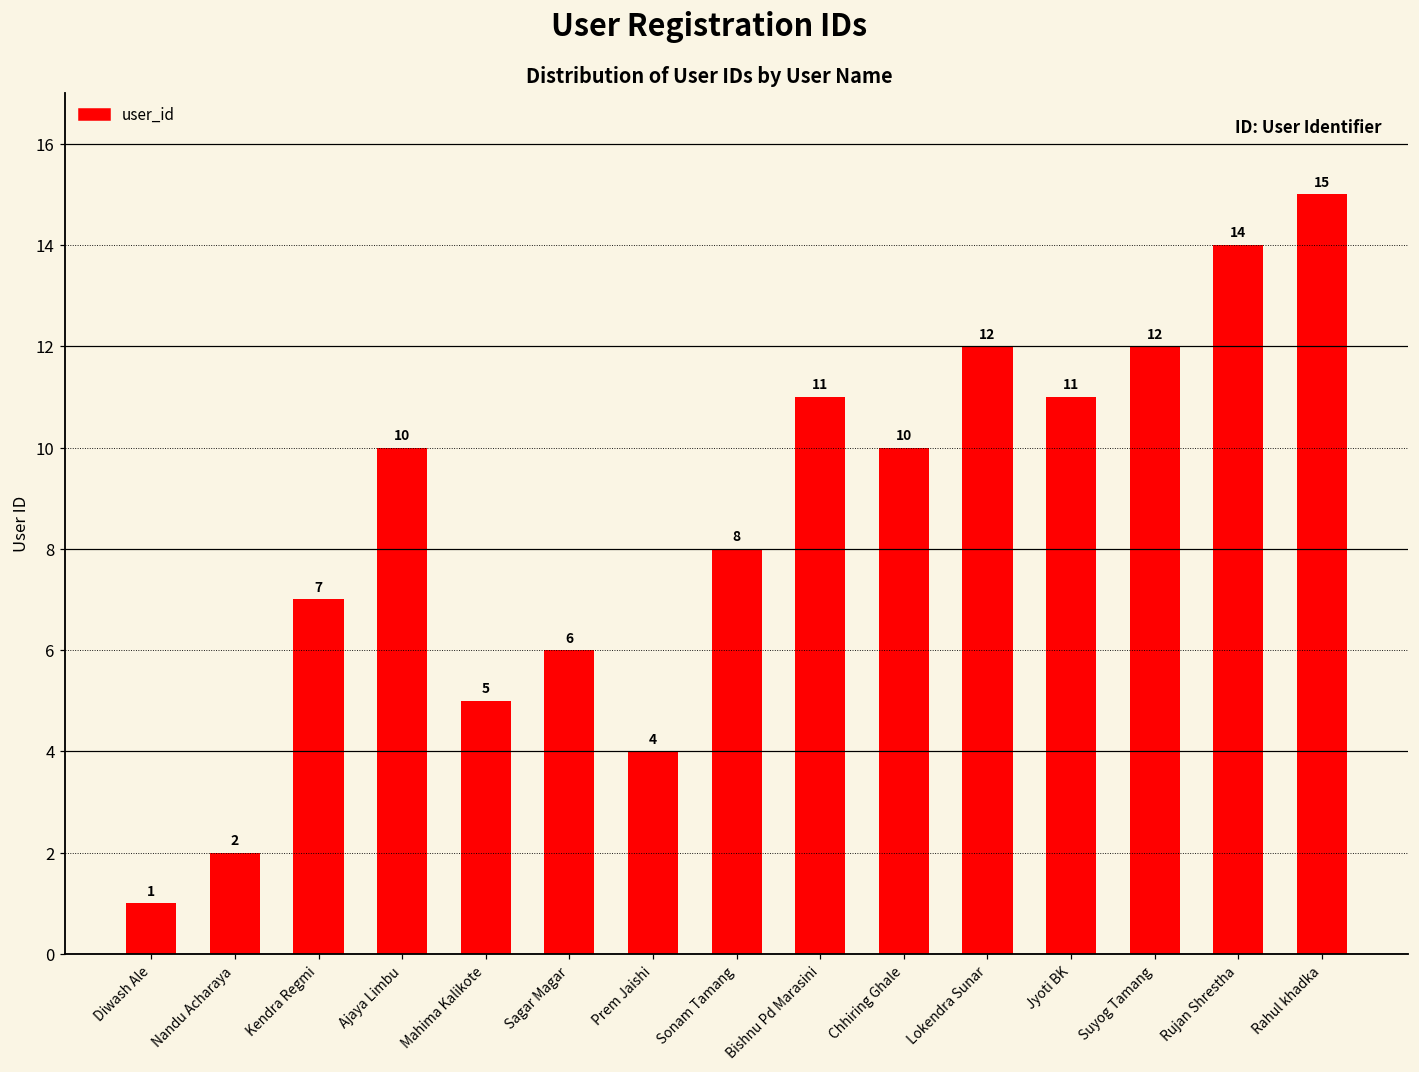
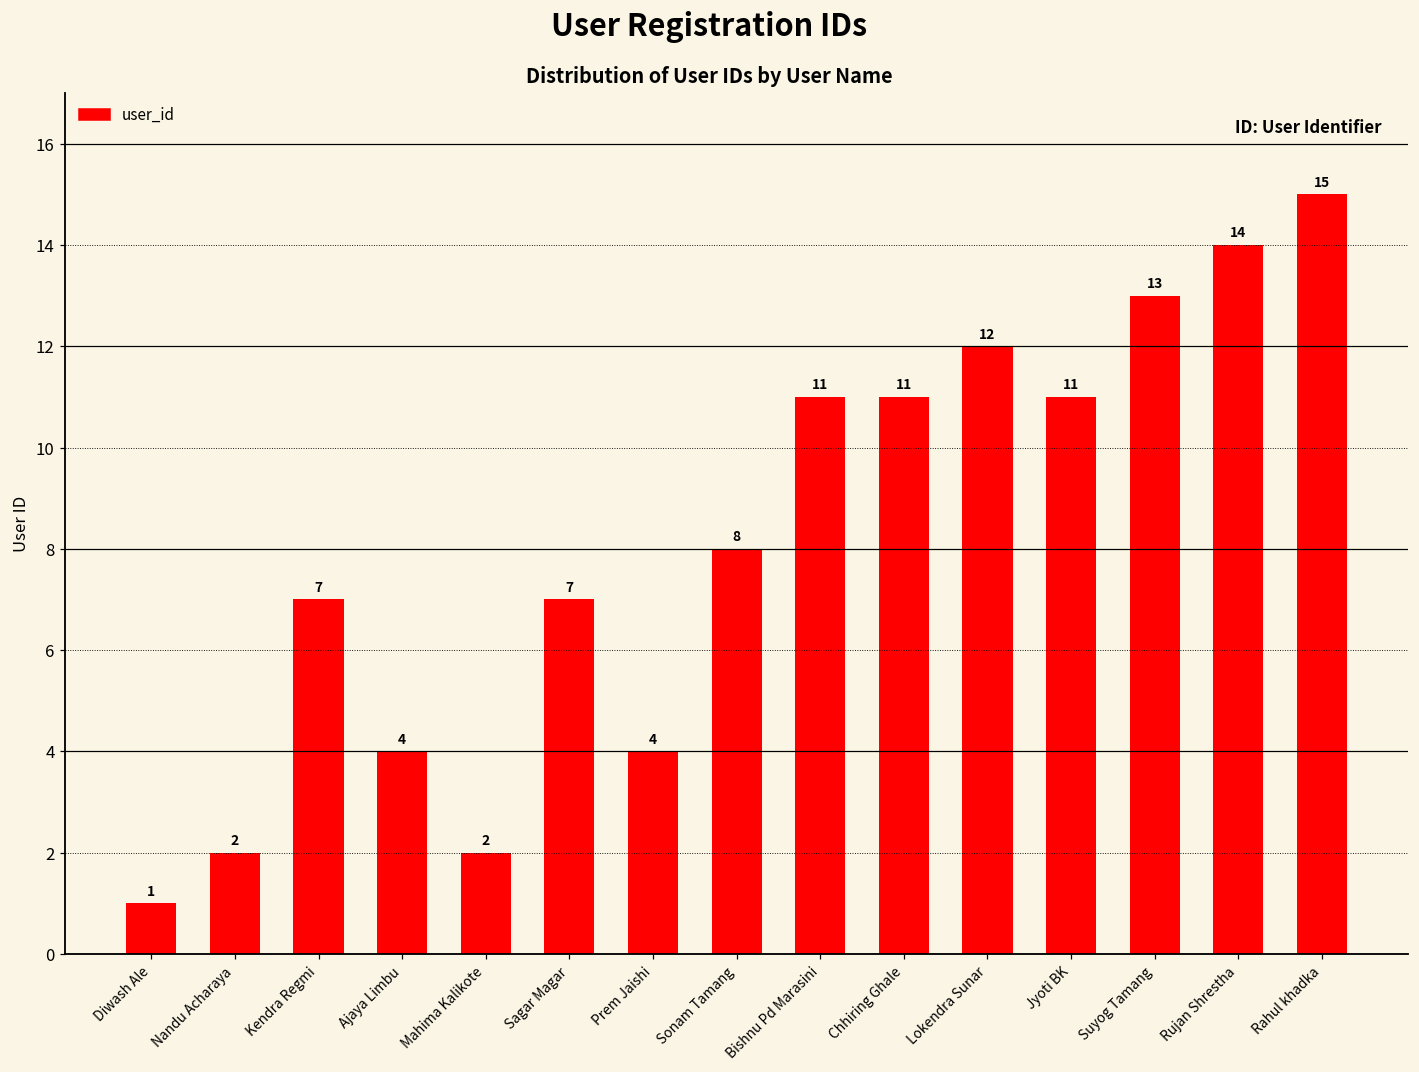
Ajaya Limbu: 10 -> 4
Mahima Kalikote: 5 -> 2
Sagar Magar: 6 -> 7
Chhiring Ghale: 10 -> 11
Suyog Tamang: 12 -> 13
